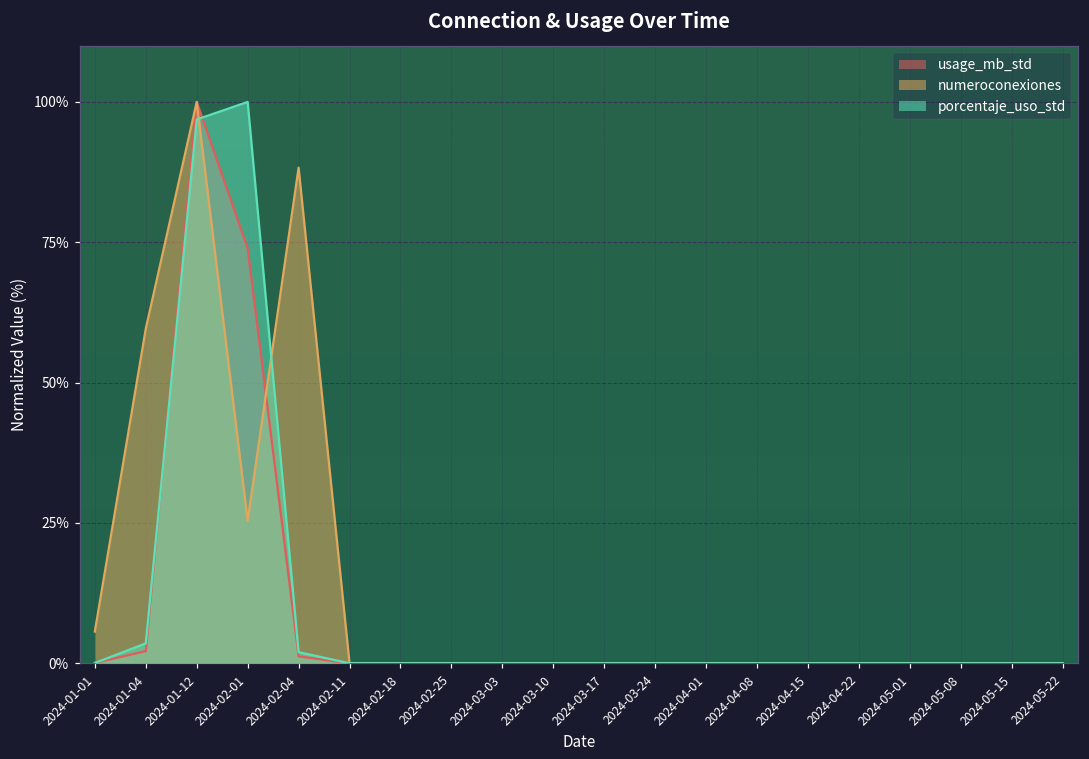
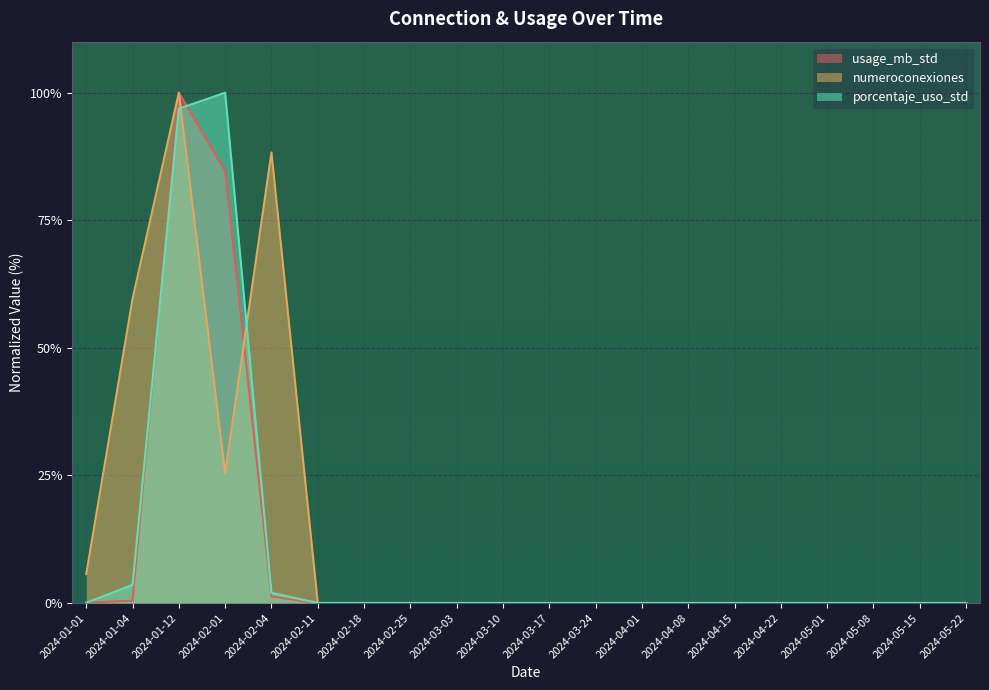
usage_mb_std, 2024-01-04: 2% -> 0%
usage_mb_std, 2024-02-01: 74% -> 85%
